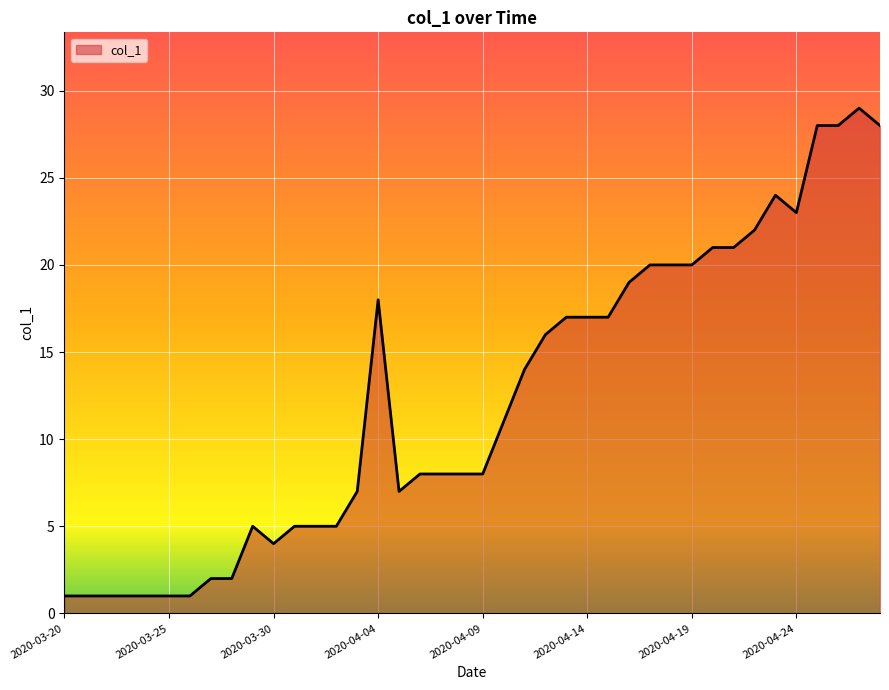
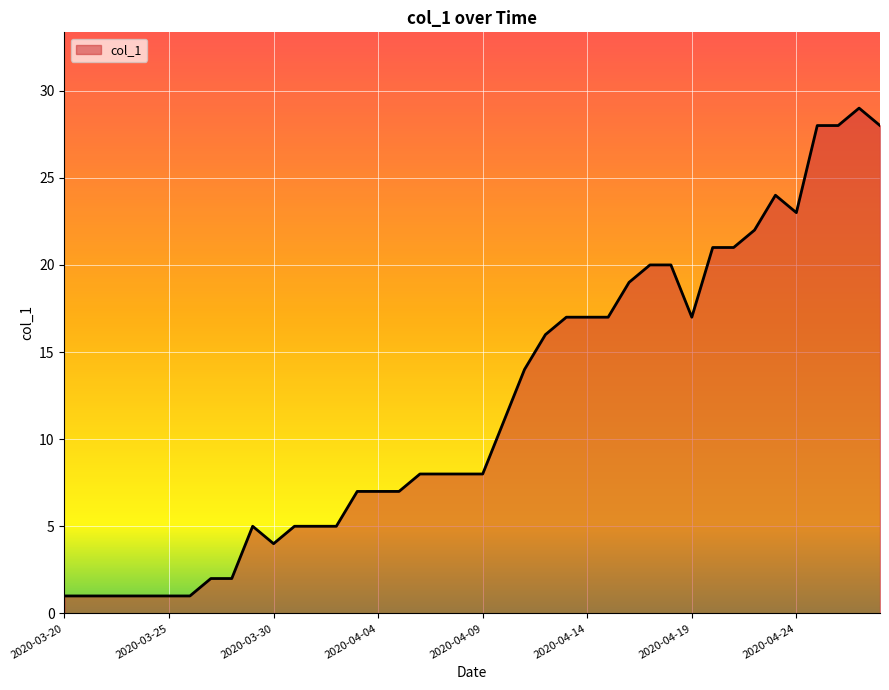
2020-04-04: 18 -> 7
2020-04-19: 20 -> 17
